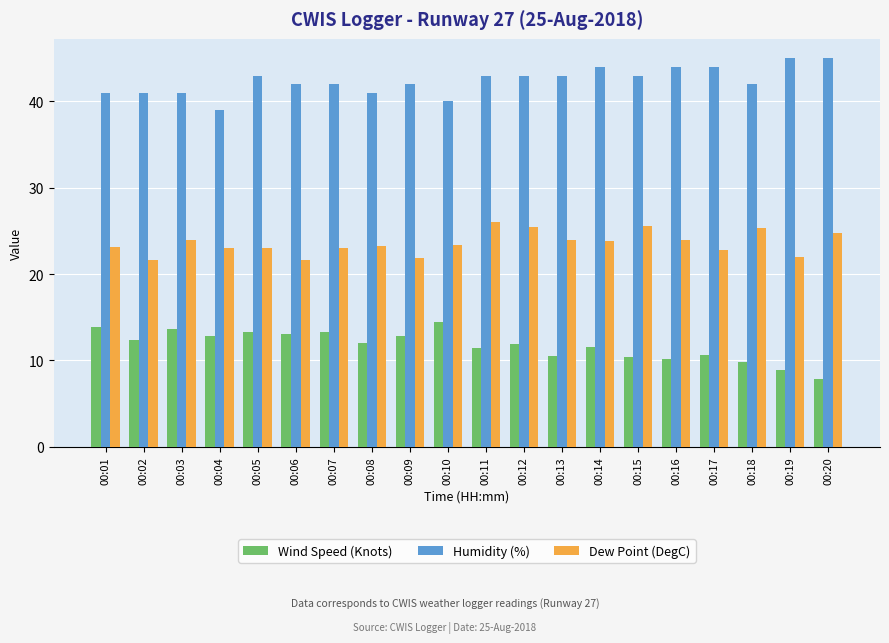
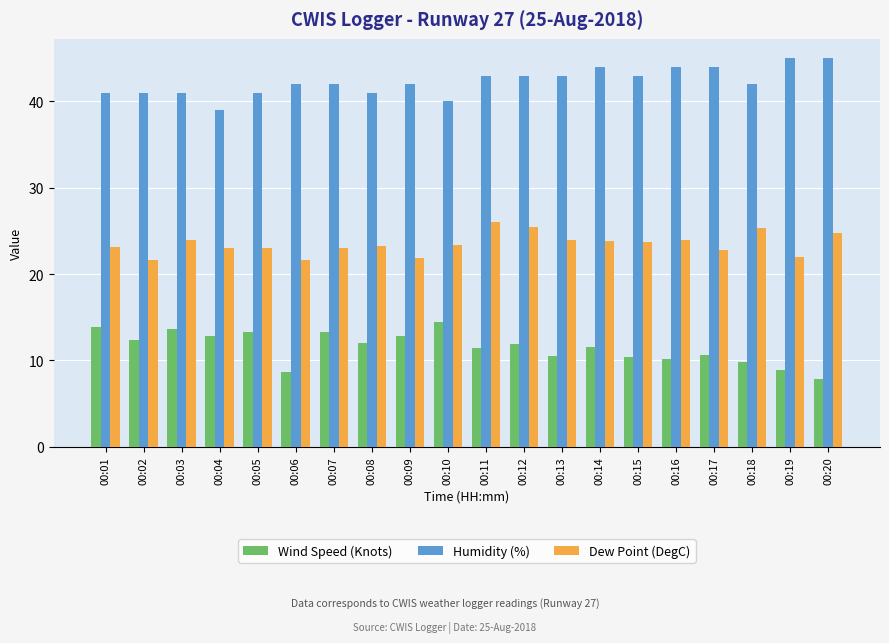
Humidity (%), 00:05: 43 -> 41
Wind Speed (Knots), 00:06: 13 -> 9
Dew Point (DegC), 00:15: 26 -> 24
